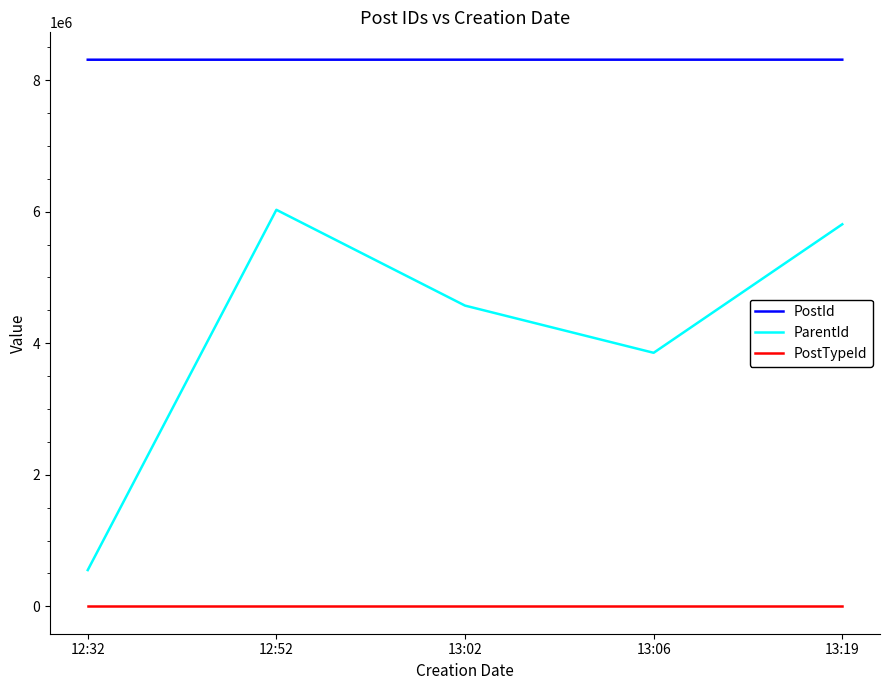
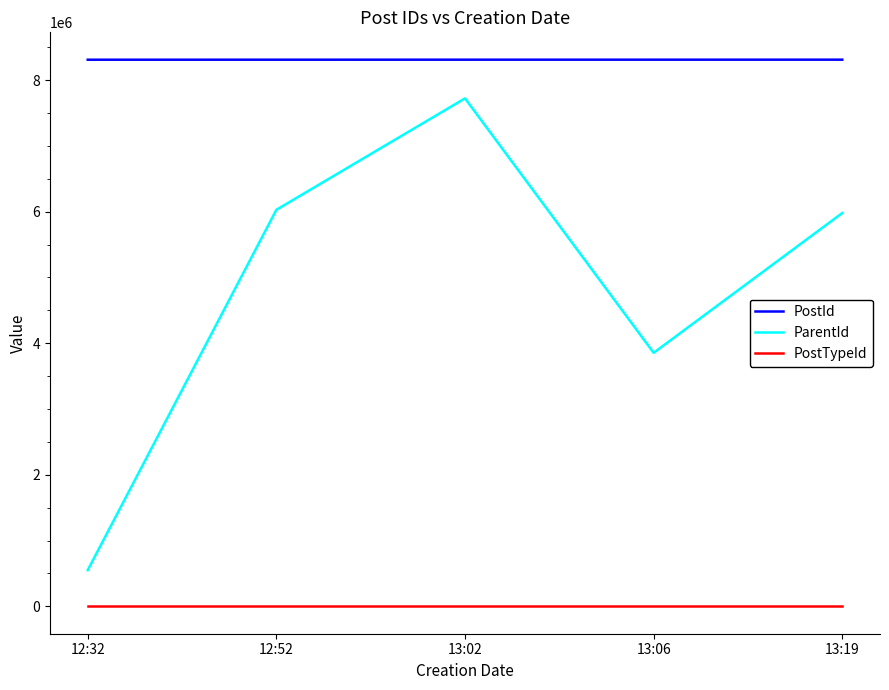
ParentId, 13:02: 4600000 -> 7700000
ParentId, 13:19: 5800000 -> 6000000
